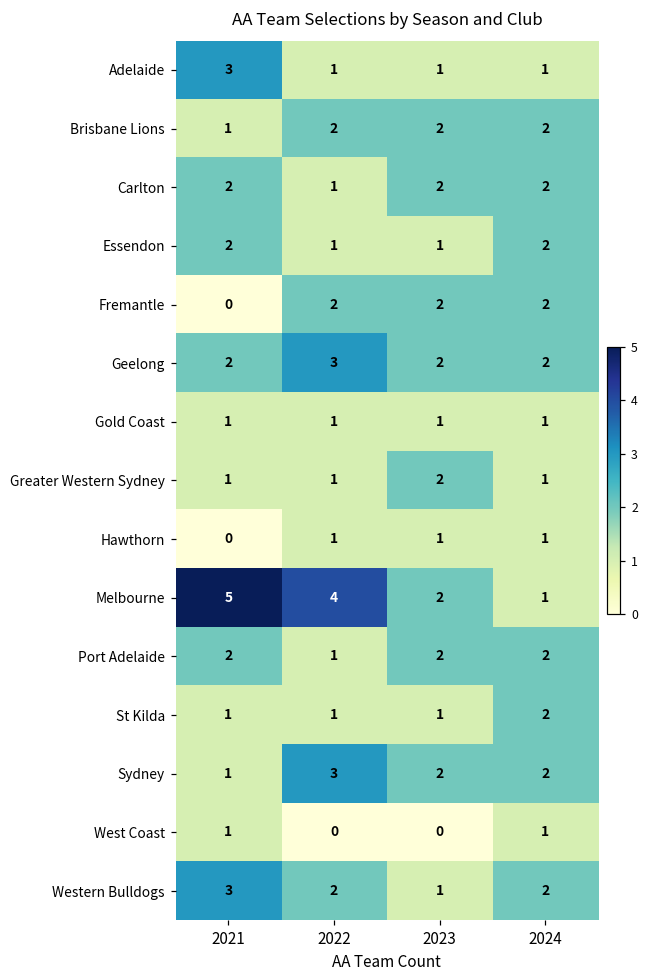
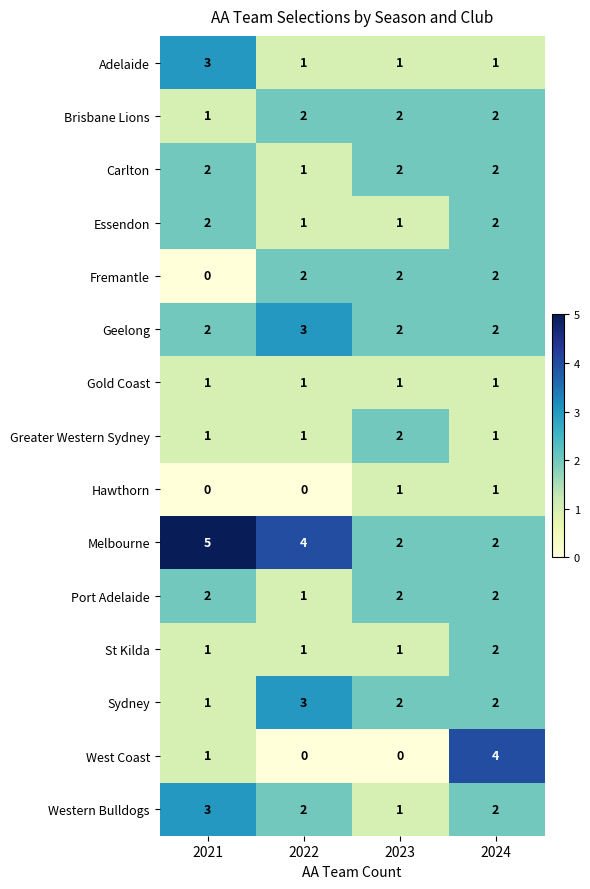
Hawthorn, 2022: 1 -> 0
Melbourne, 2024: 1 -> 2
West Coast, 2024: 1 -> 4
